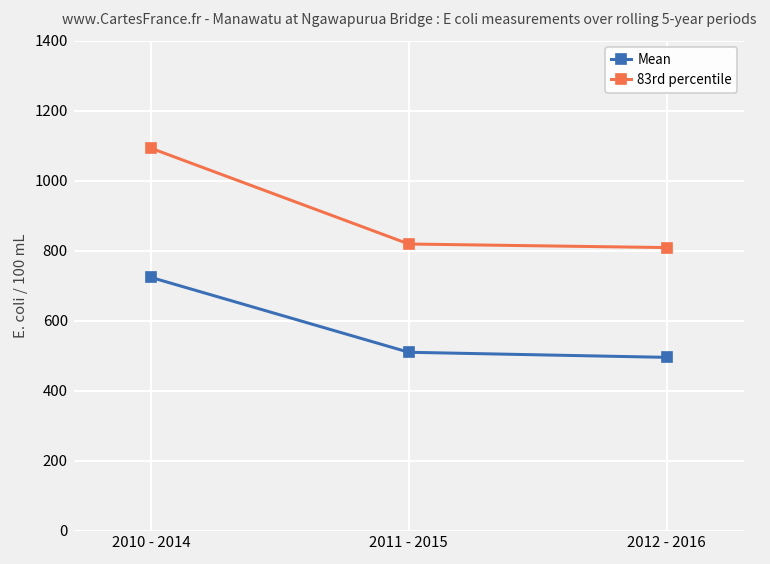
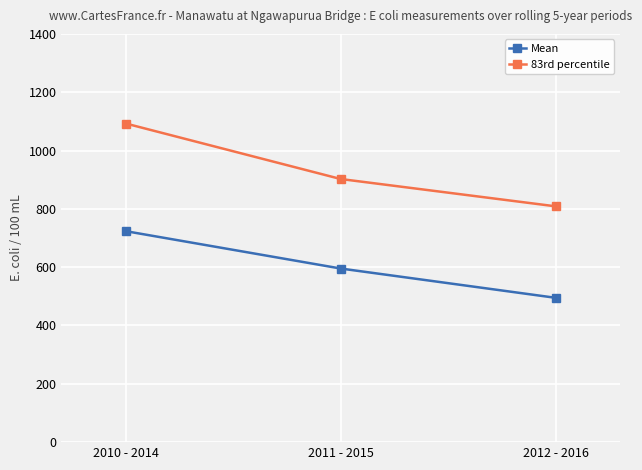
Mean, 2011 - 2015: 510 -> 600
83rd percentile, 2011 - 2015: 820 -> 900
